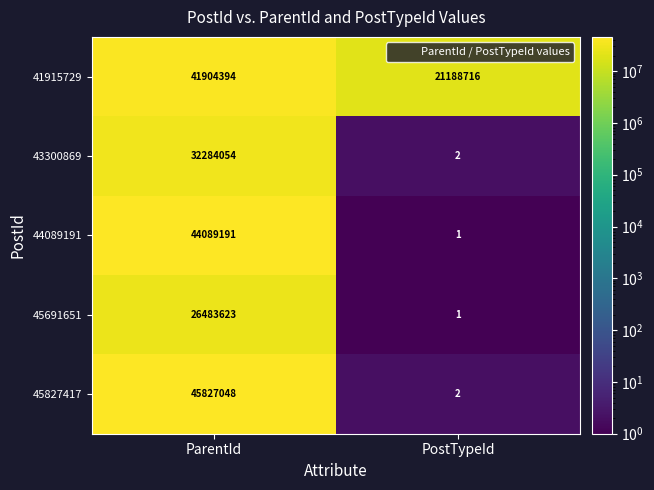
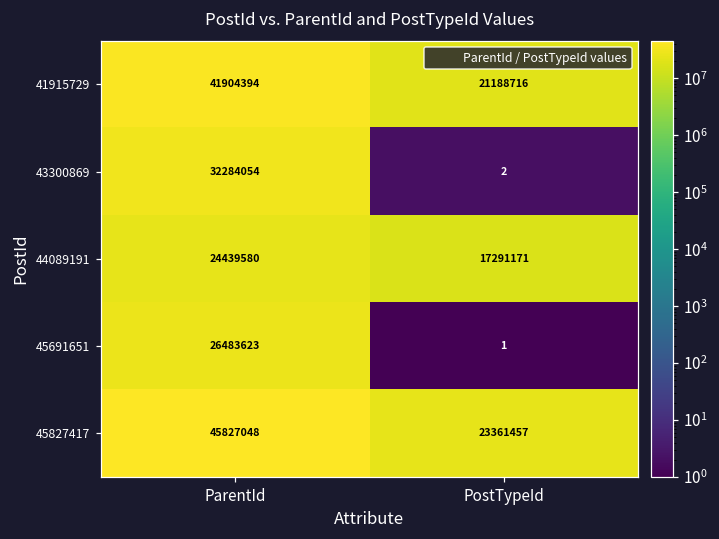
44089191, ParentId: 44089191 -> 24439580
44089191, PostTypeId: 1 -> 17291171
45827417, PostTypeId: 2 -> 23361457
